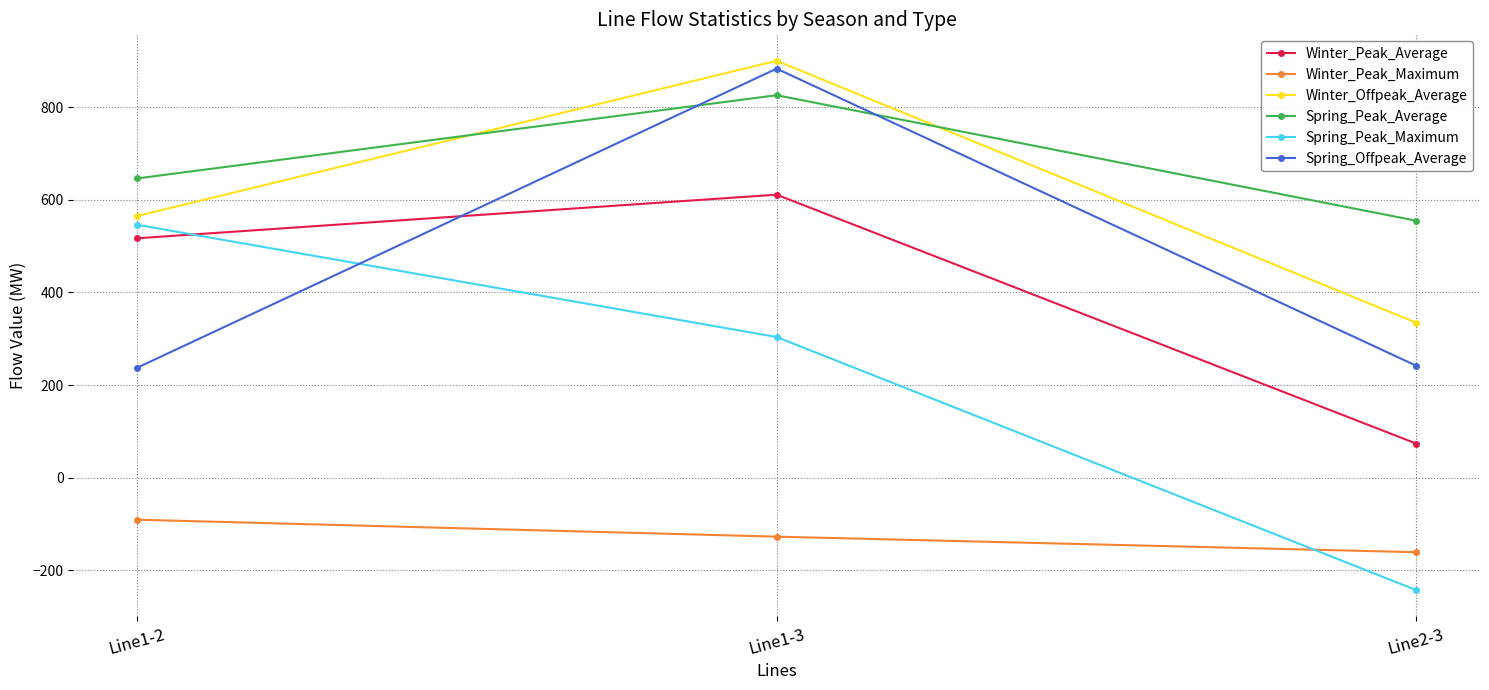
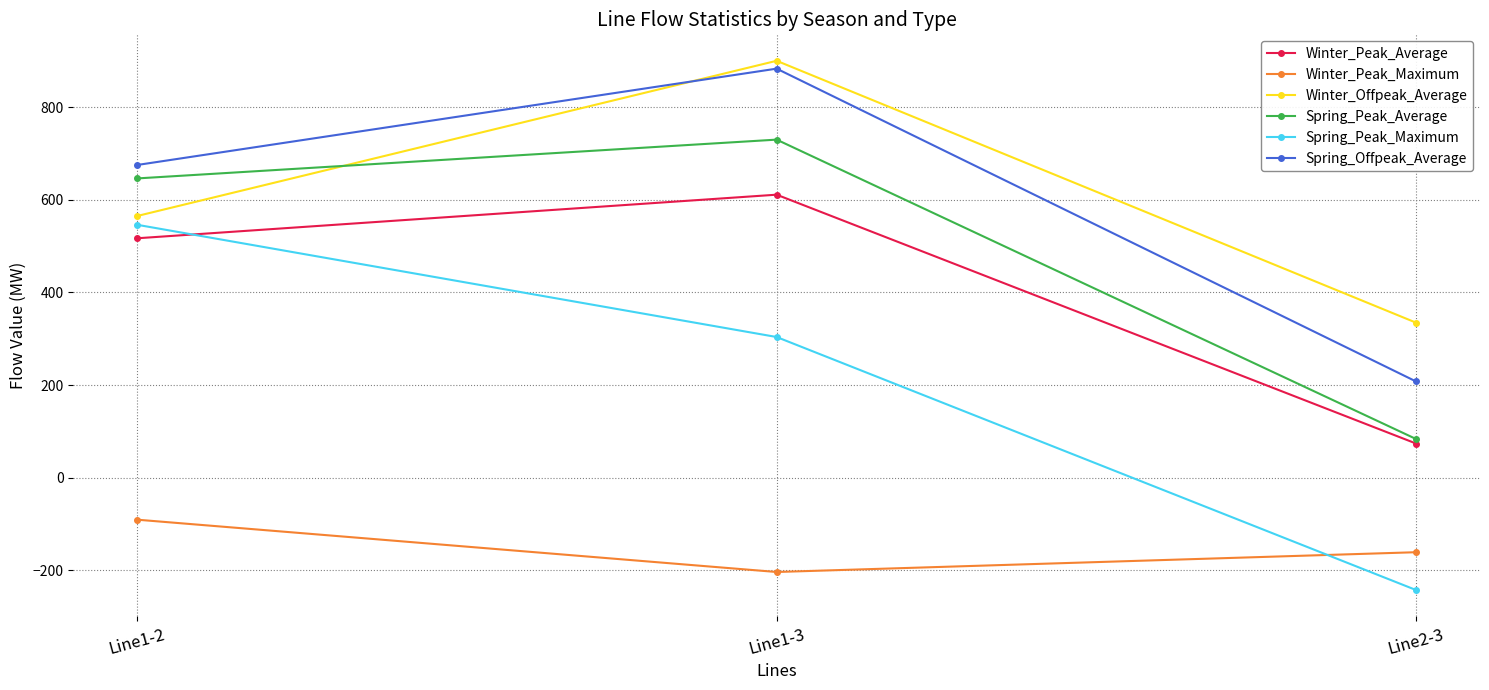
Spring_Offpeak_Average, Line1-2: 240 -> 680
Winter_Peak_Maximum, Line1-3: -130 -> -200
Spring_Peak_Average, Line1-3: 830 -> 730
Spring_Peak_Average, Line2-3: 550 -> 80
Spring_Offpeak_Average, Line2-3: 240 -> 210
